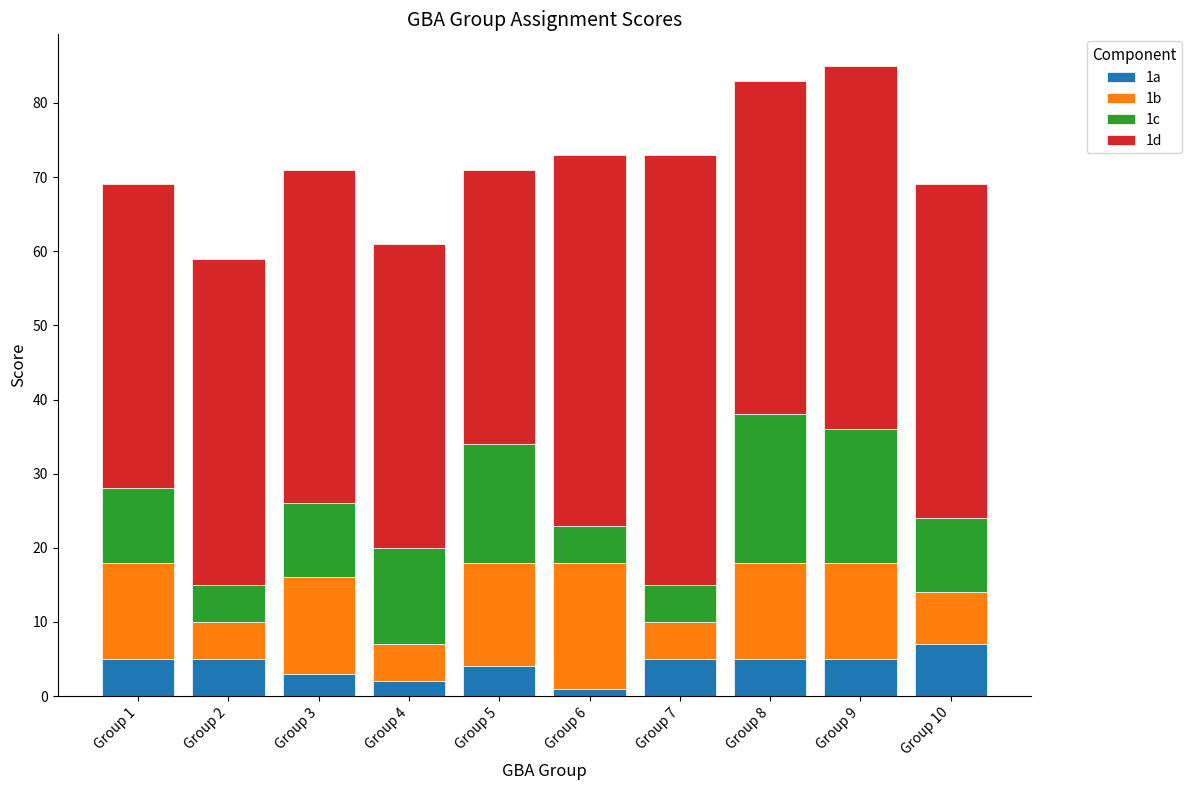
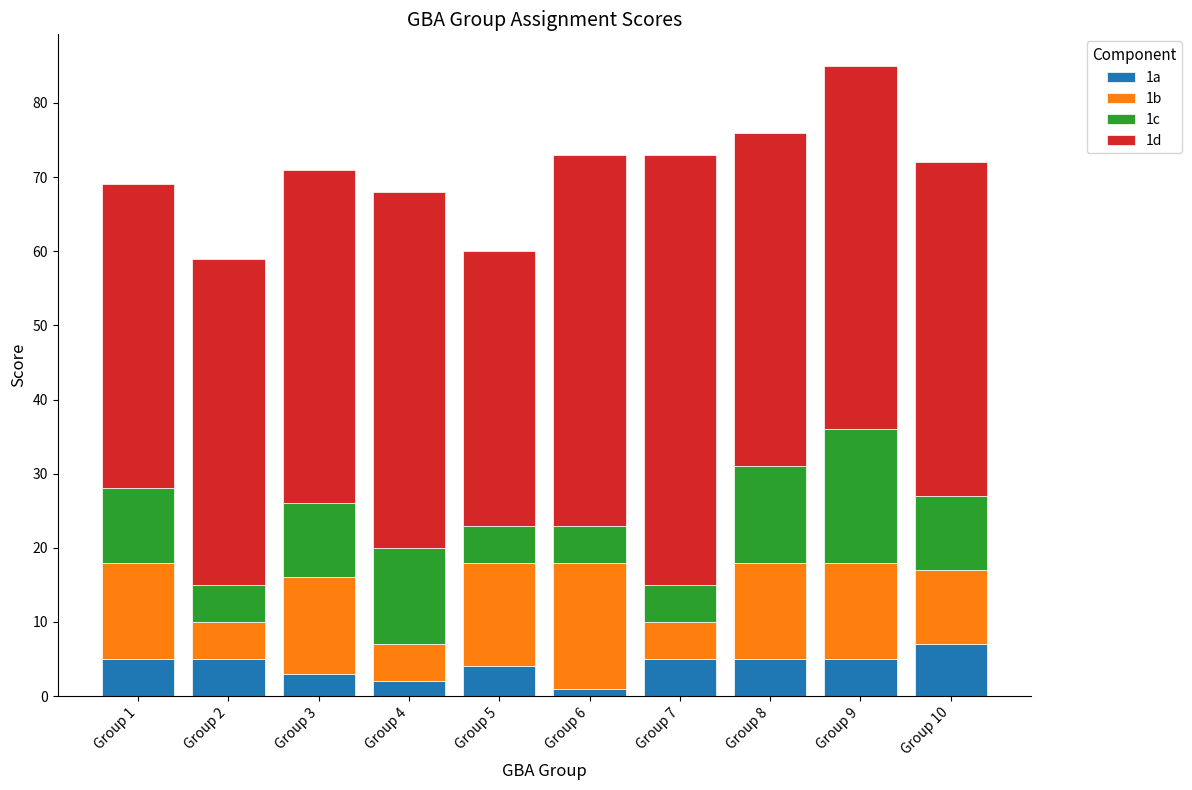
1d, Group 4: 41 -> 48
1c, Group 5: 16 -> 5
1c, Group 8: 20 -> 13
1b, Group 10: 7 -> 10
